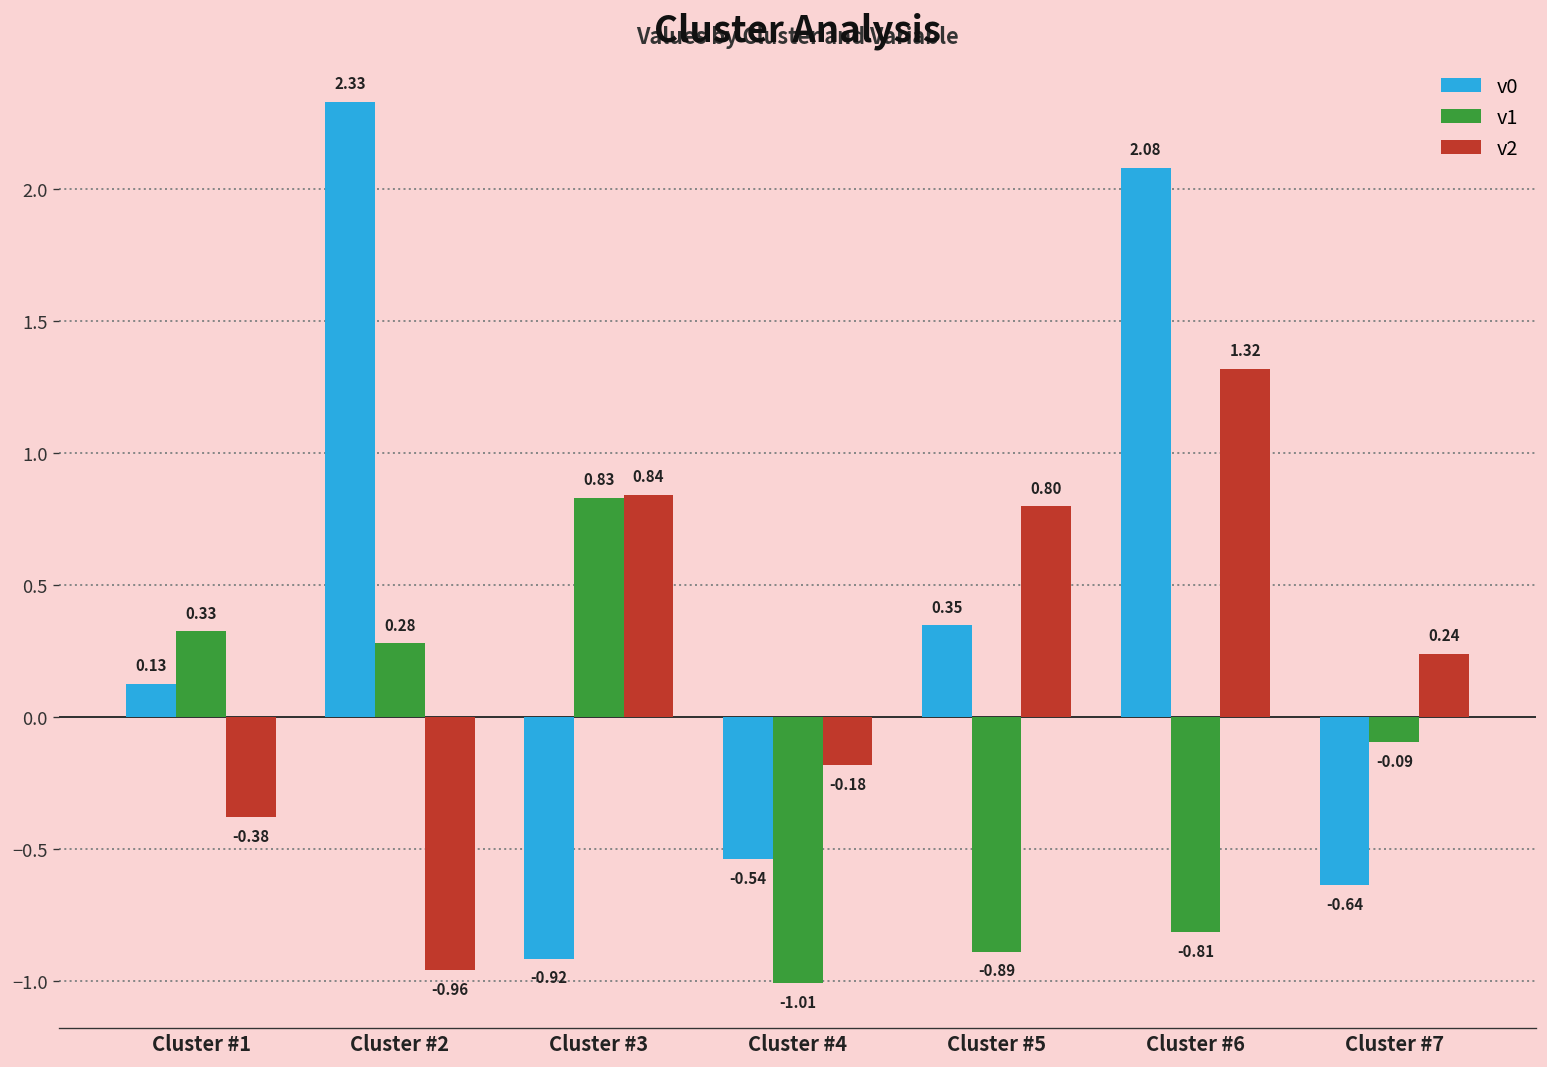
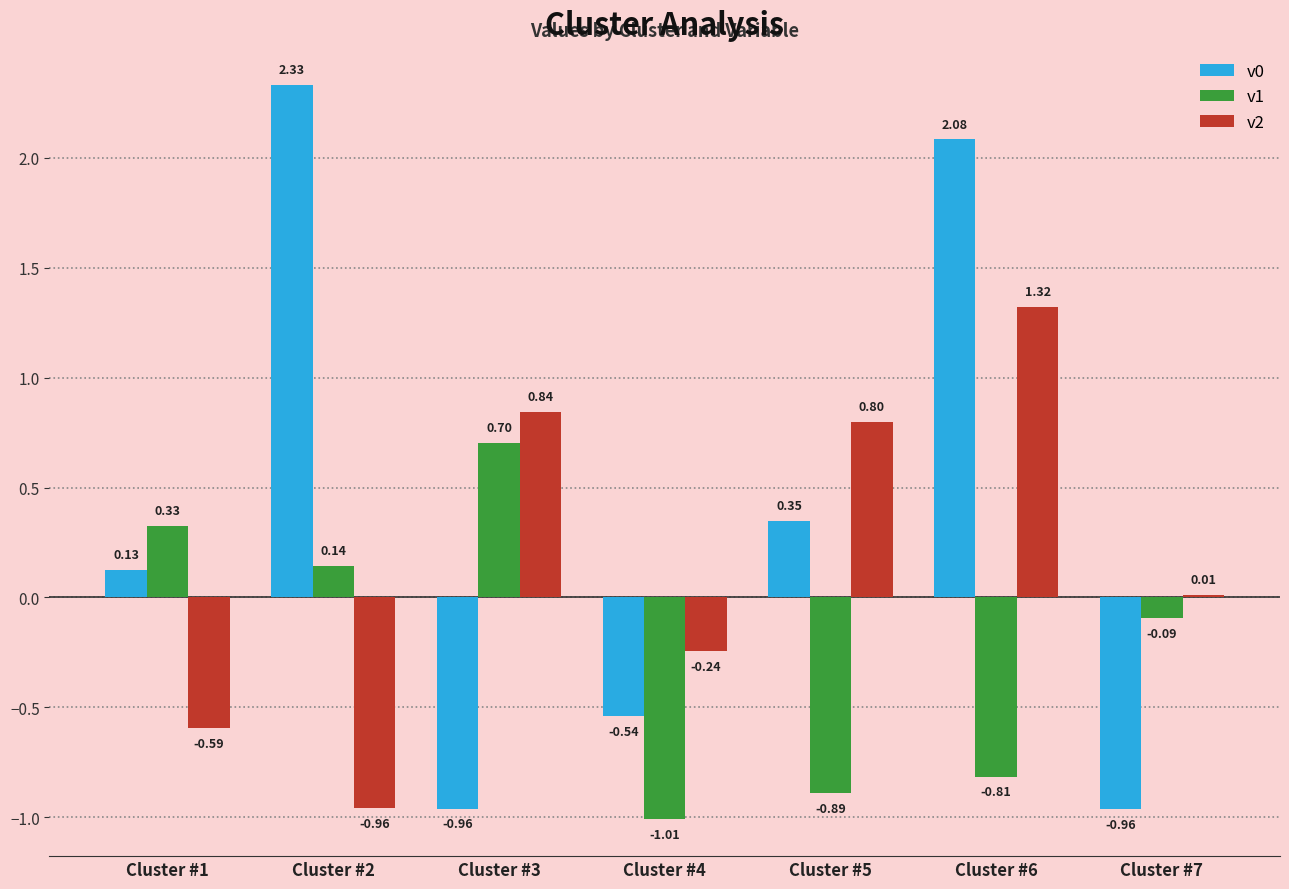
v2, Cluster #1: -0.38 -> -0.59
v1, Cluster #2: 0.28 -> 0.14
v0, Cluster #3: -0.92 -> -0.96
v1, Cluster #3: 0.83 -> 0.70
v2, Cluster #4: -0.18 -> -0.24
v0, Cluster #7: -0.64 -> -0.96
v2, Cluster #7: 0.24 -> 0.01
